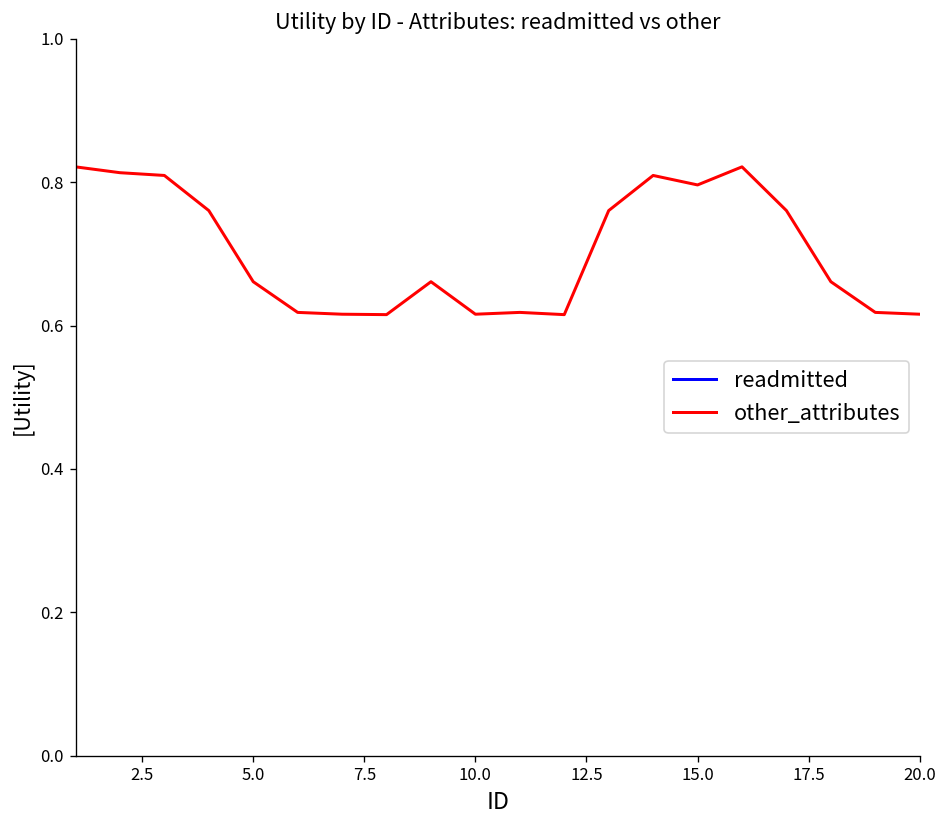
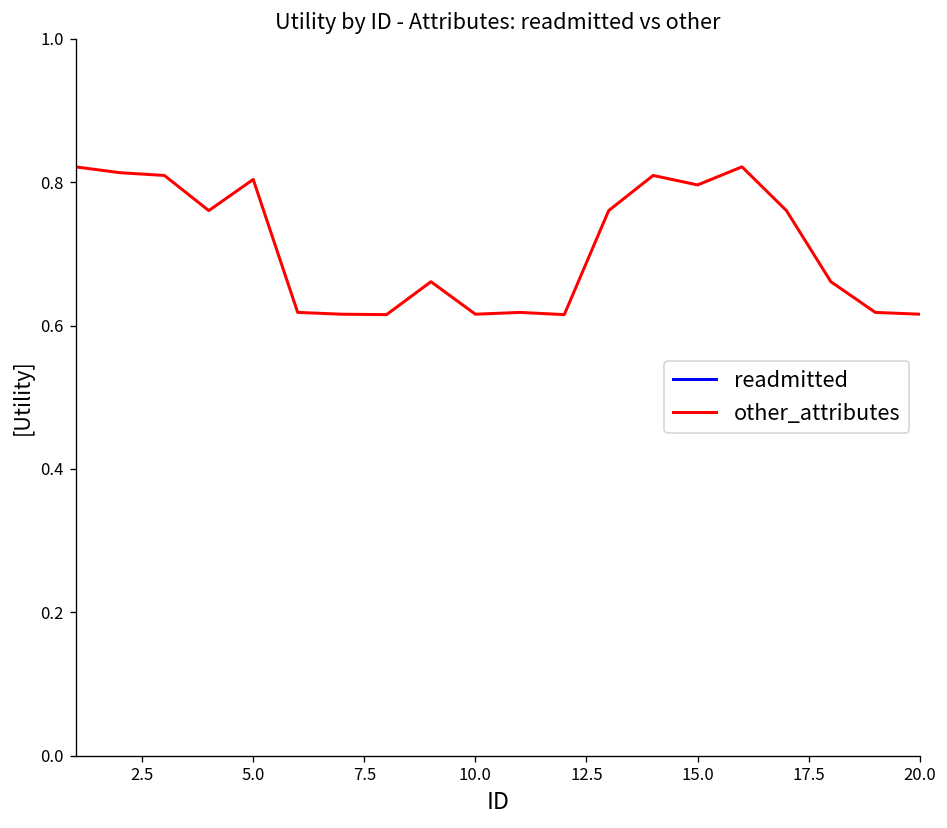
other_attributes, 5.0: 0.66 -> 0.80
